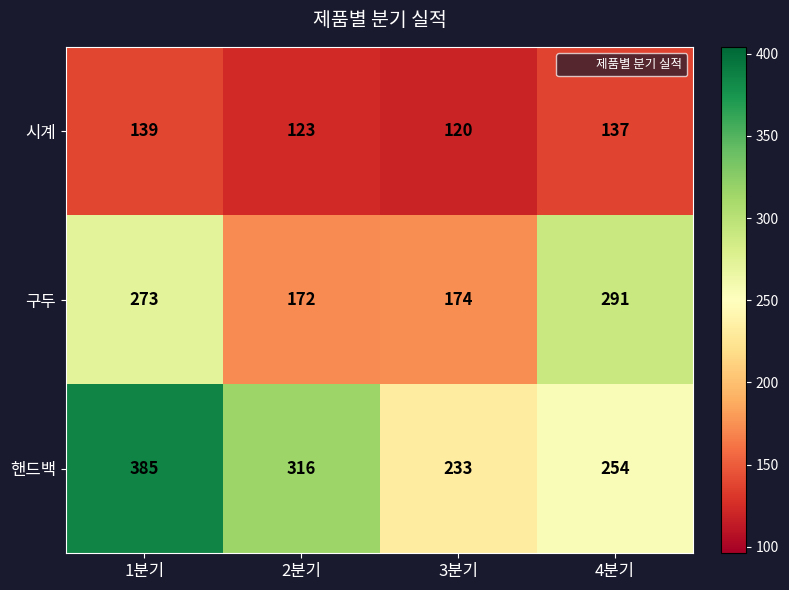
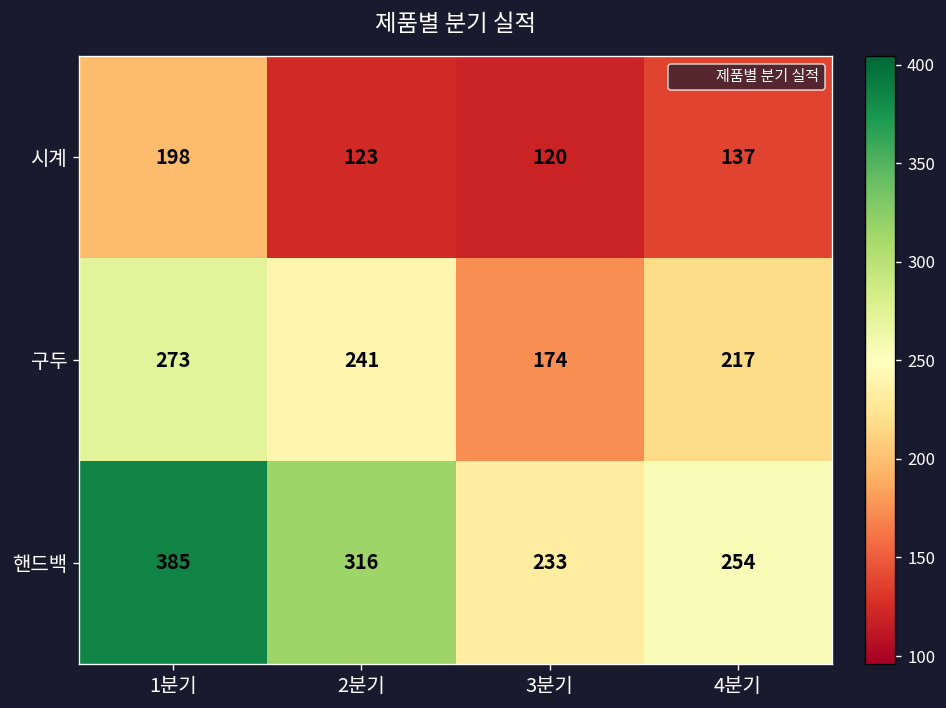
시계, 1분기: 139 -> 198
구두, 2분기: 172 -> 241
구두, 4분기: 291 -> 217
